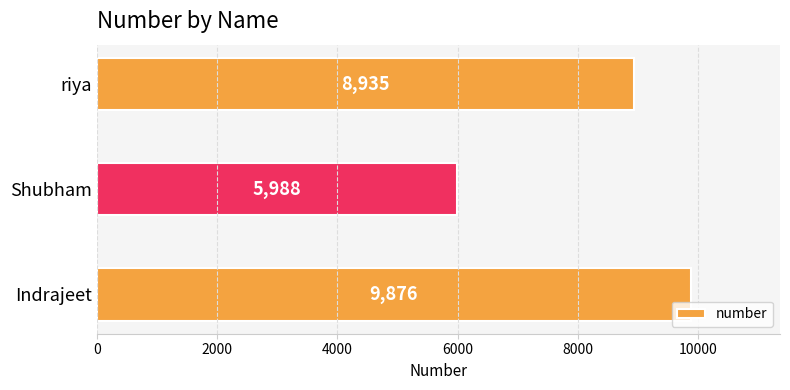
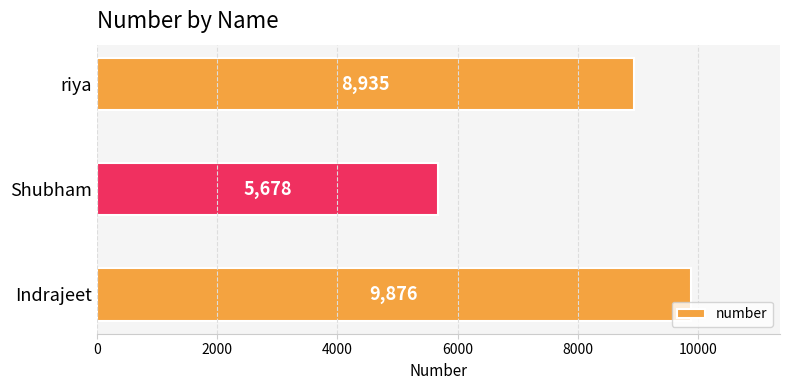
Shubham: 5,988 -> 5,678
